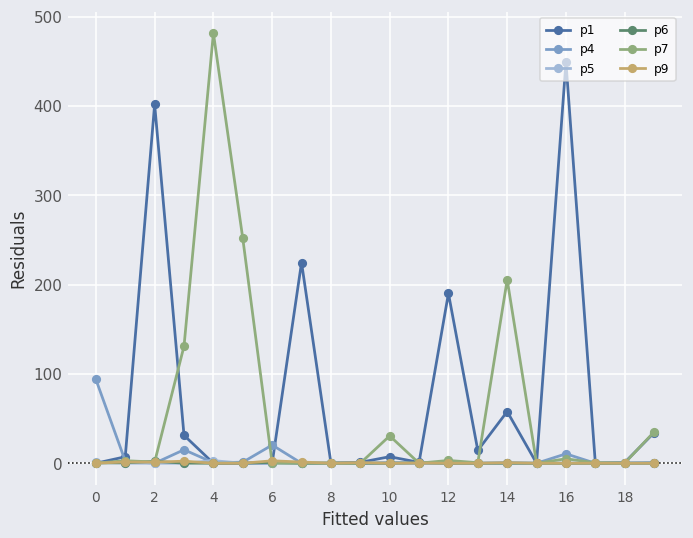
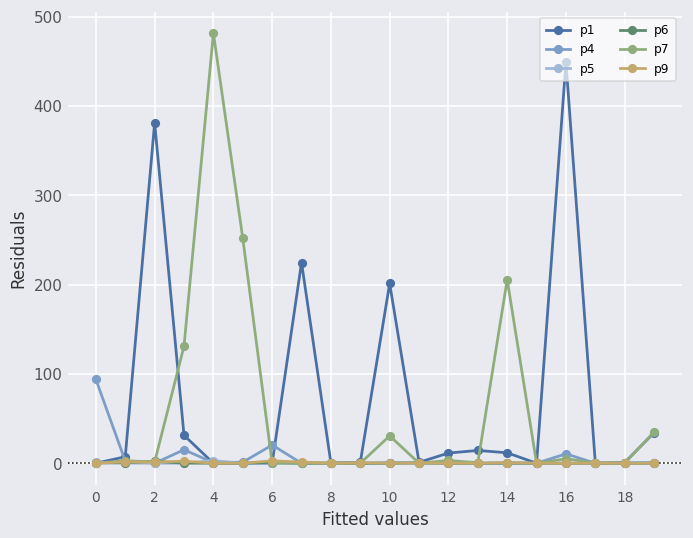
p1, 2: 400 -> 380
p1, 10: 10 -> 200
p1, 12: 190 -> 10
p1, 14: 60 -> 10
